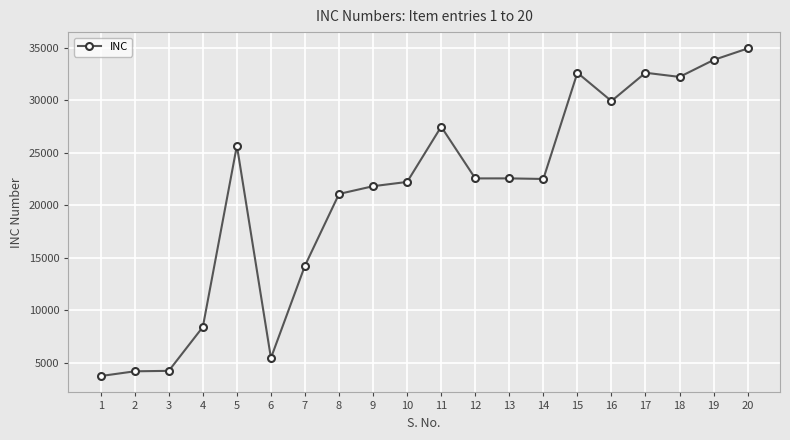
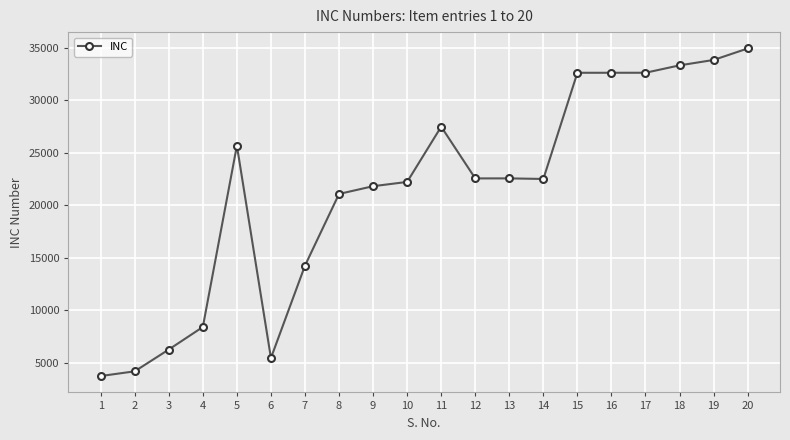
3: 4300 -> 6300
16: 29900 -> 32600
18: 32200 -> 33300
